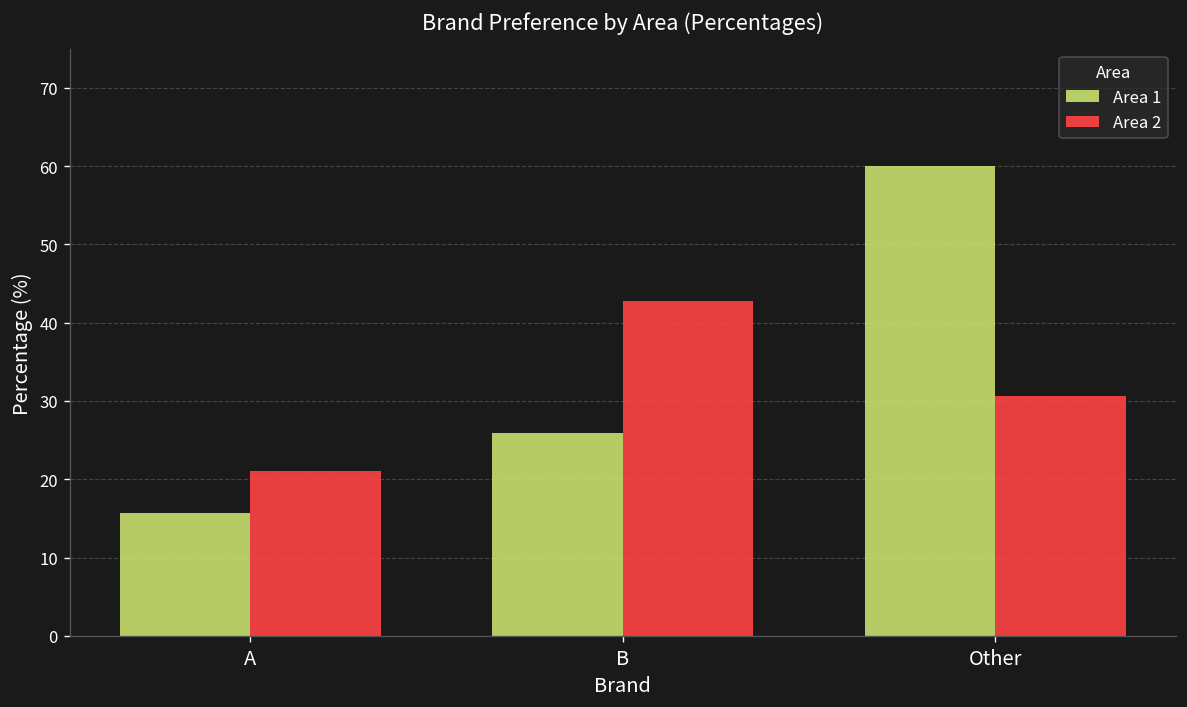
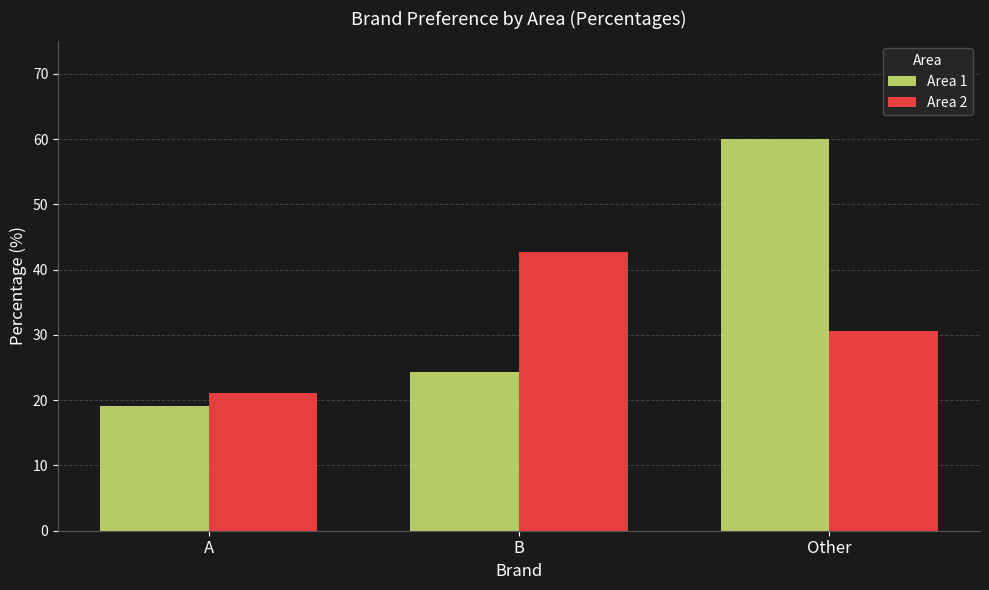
Area 1, A: 16 -> 19
Area 1, B: 26 -> 24
